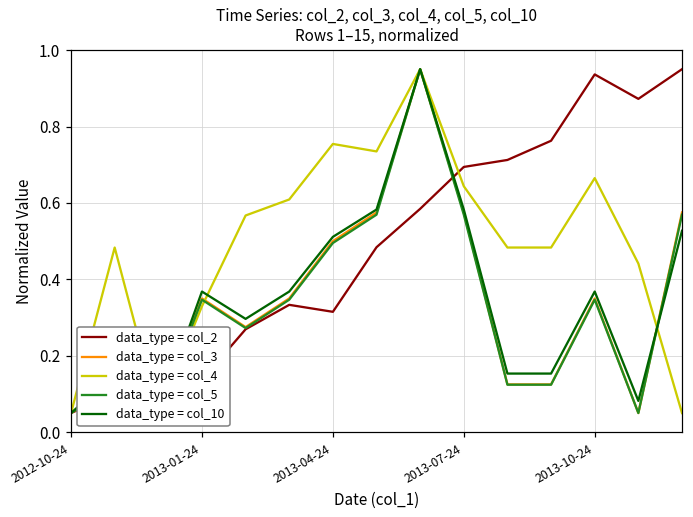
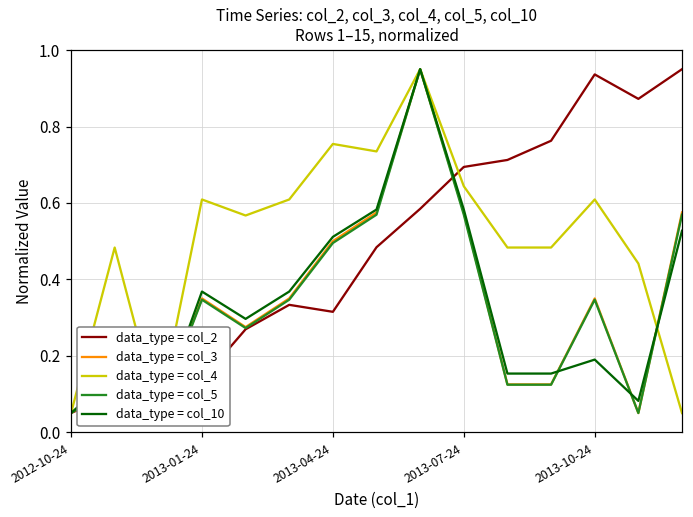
data_type = col_4, 2013-01-24: 0.33 -> 0.61
data_type = col_4, 2013-10-24: 0.66 -> 0.61
data_type = col_10, 2013-10-24: 0.37 -> 0.19
